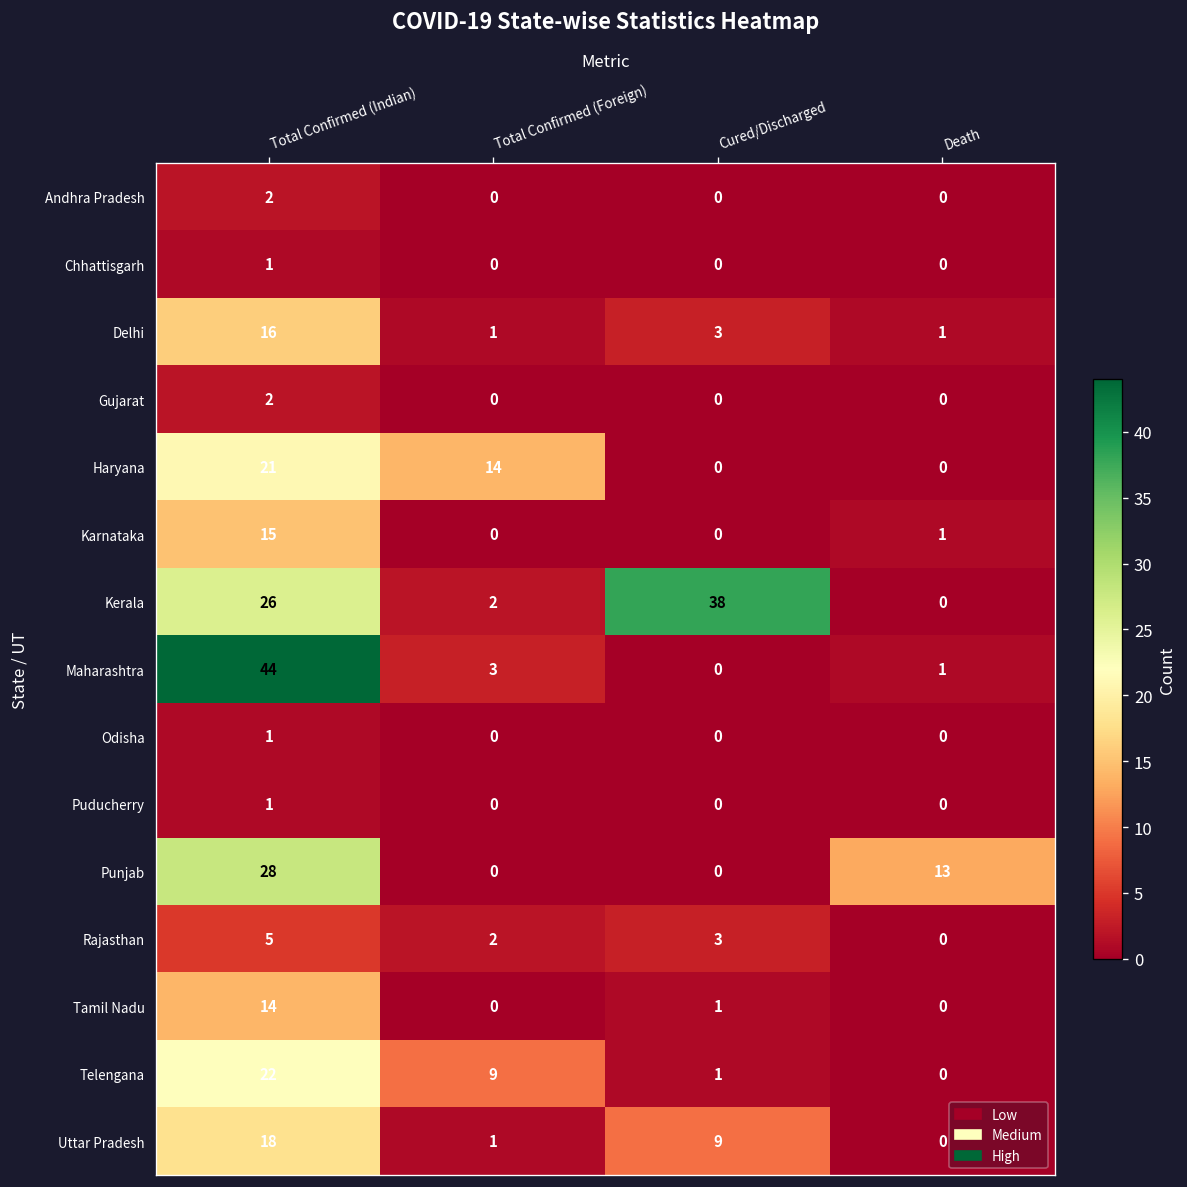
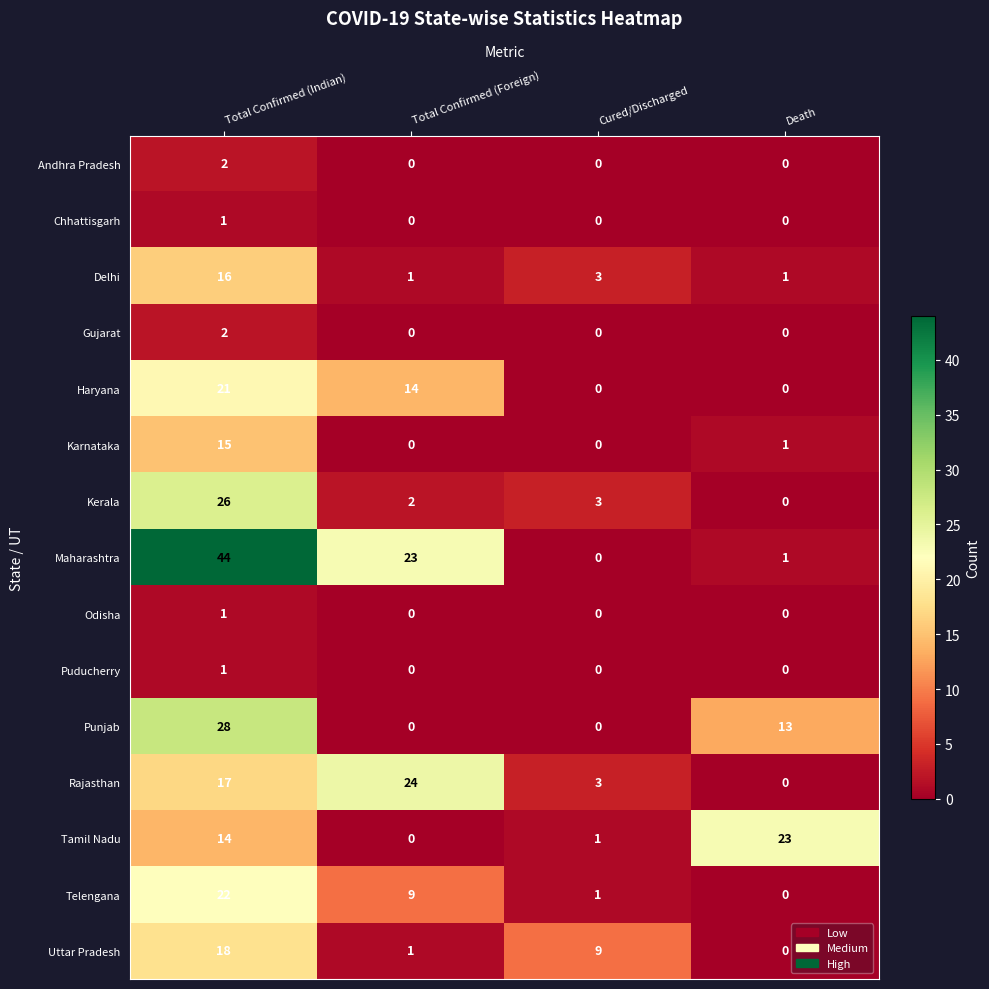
Kerala, Cured/Discharged: 38 -> 3
Maharashtra, Total Confirmed (Foreign): 3 -> 23
Rajasthan, Total Confirmed (Indian): 5 -> 17
Rajasthan, Total Confirmed (Foreign): 2 -> 24
Tamil Nadu, Death: 0 -> 23
